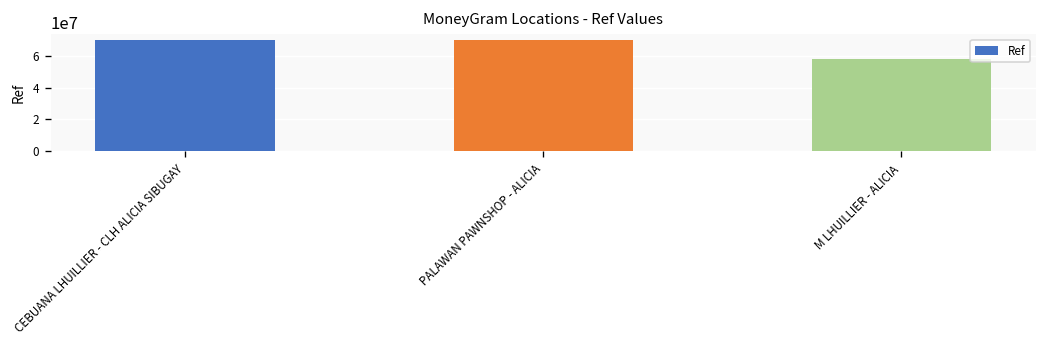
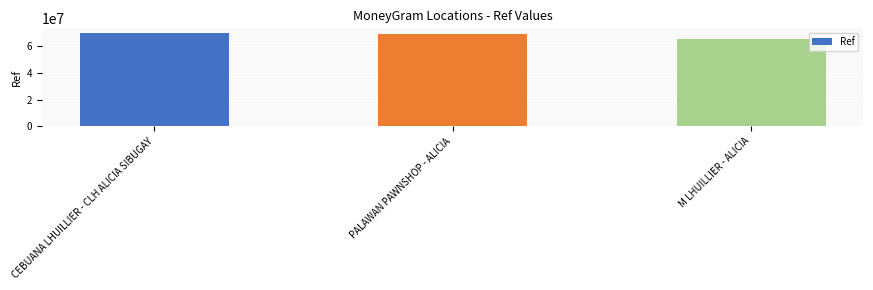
M LHUILLIER - ALICIA: 58000000 -> 65000000
